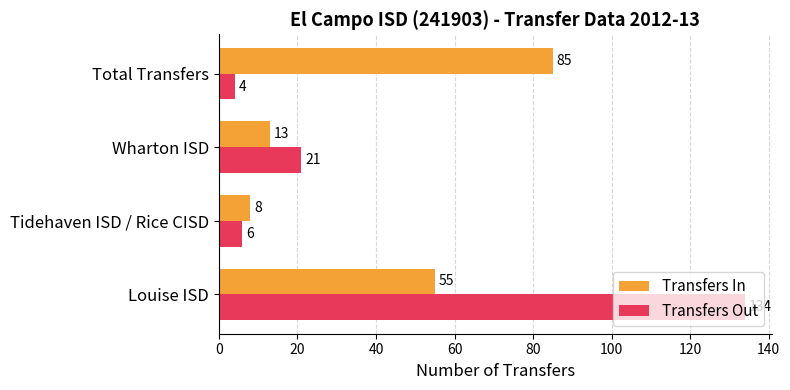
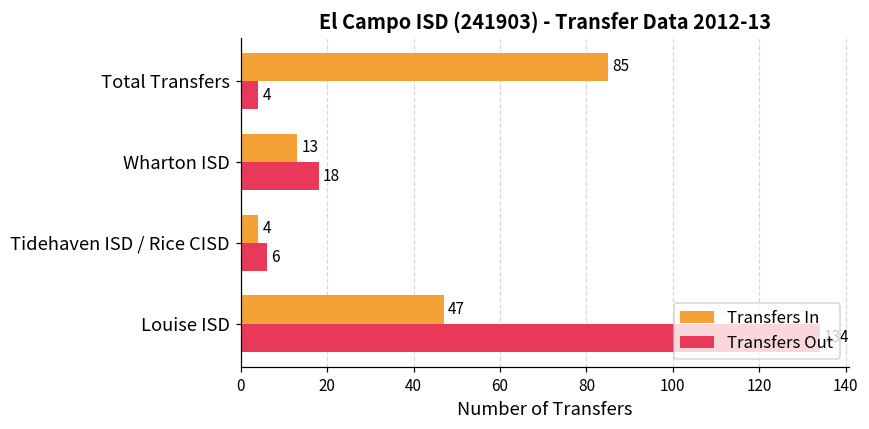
Transfers Out, Wharton ISD: 21 -> 18
Transfers In, Tidehaven ISD / Rice CISD: 8 -> 4
Transfers In, Louise ISD: 55 -> 47
